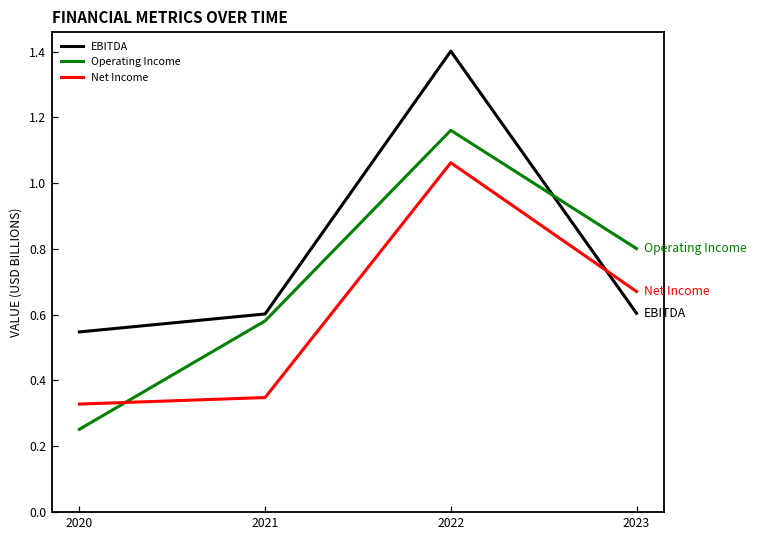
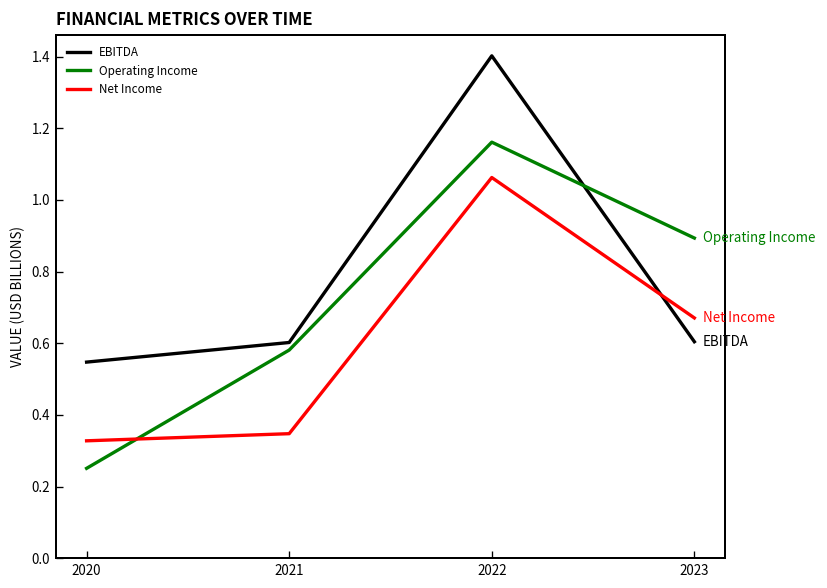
Operating Income, 2023: 0.80 -> 0.89
